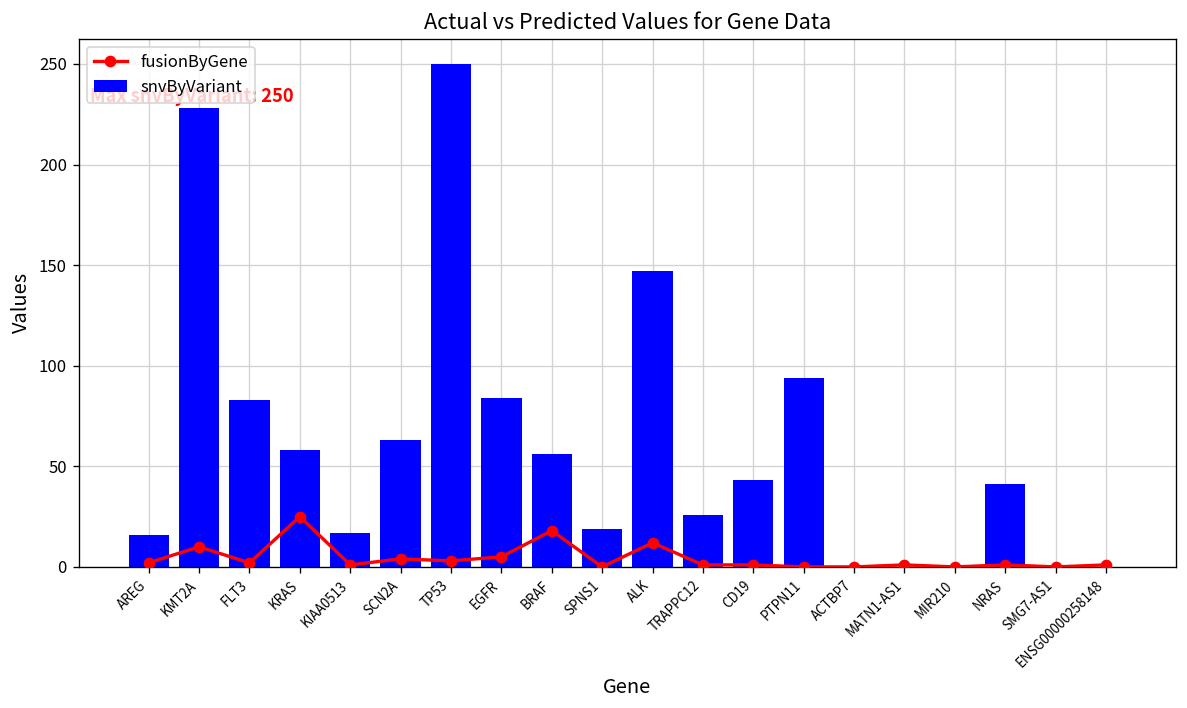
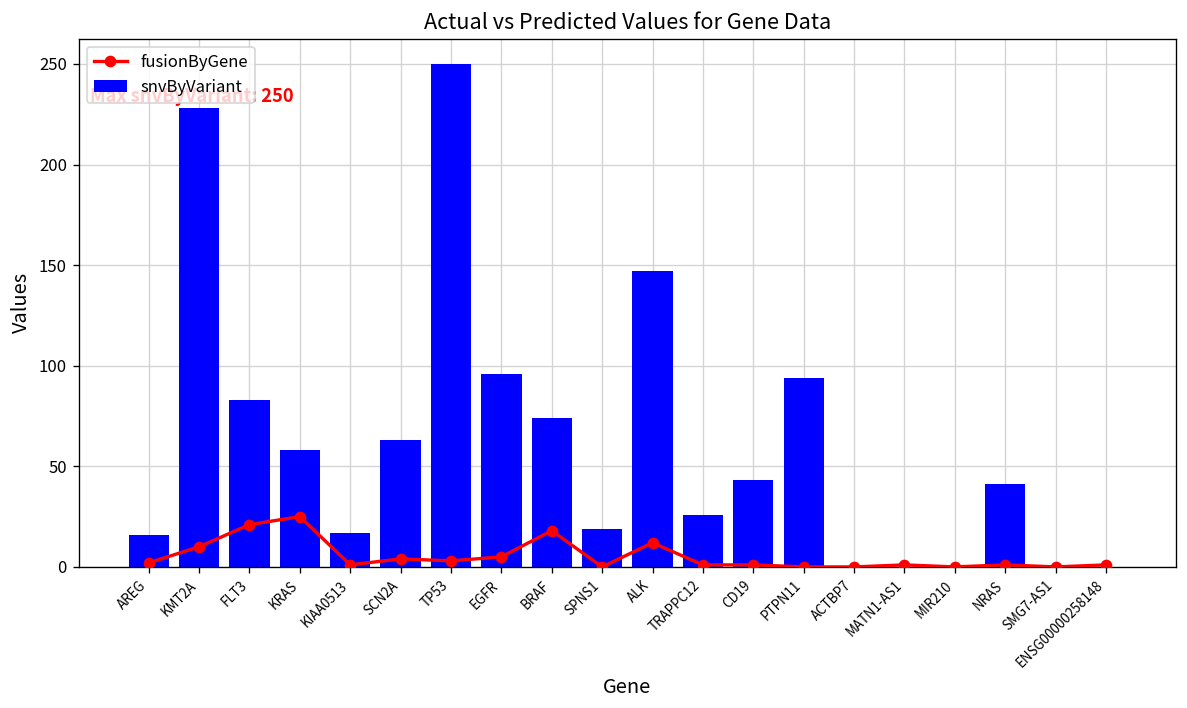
fusionByGene, FLT3: 2 -> 21
snvByVariant, EGFR: 84 -> 96
snvByVariant, BRAF: 56 -> 74
